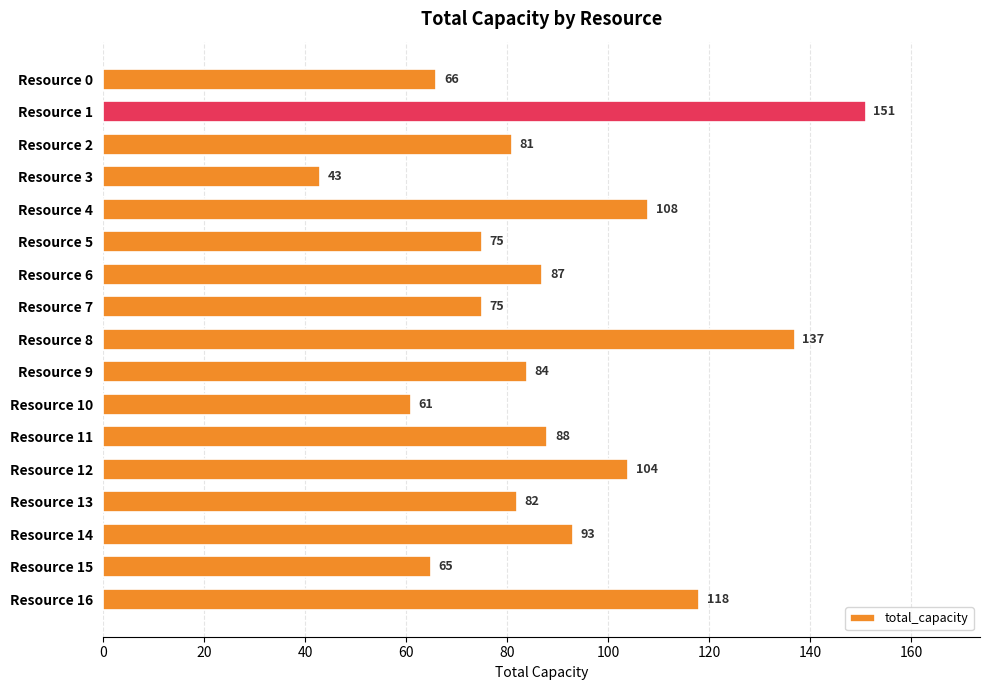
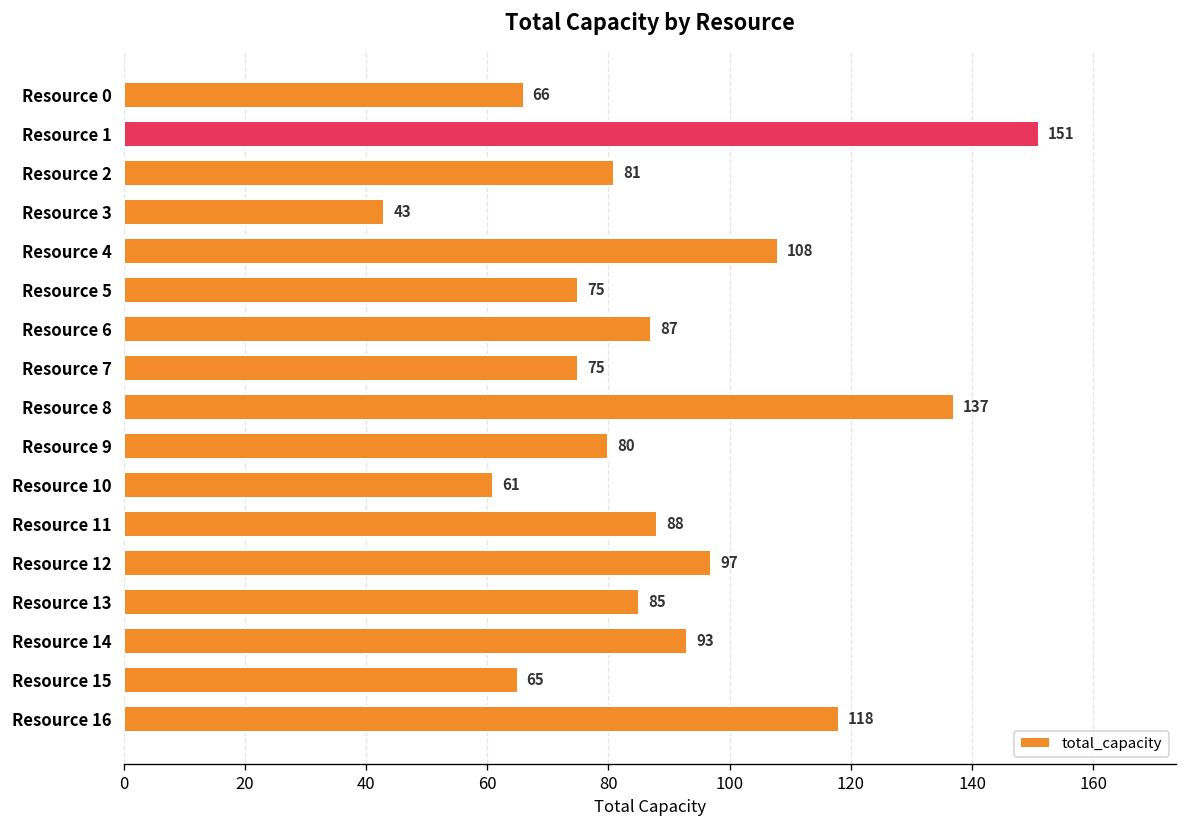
Resource 9: 84 -> 80
Resource 12: 104 -> 97
Resource 13: 82 -> 85
